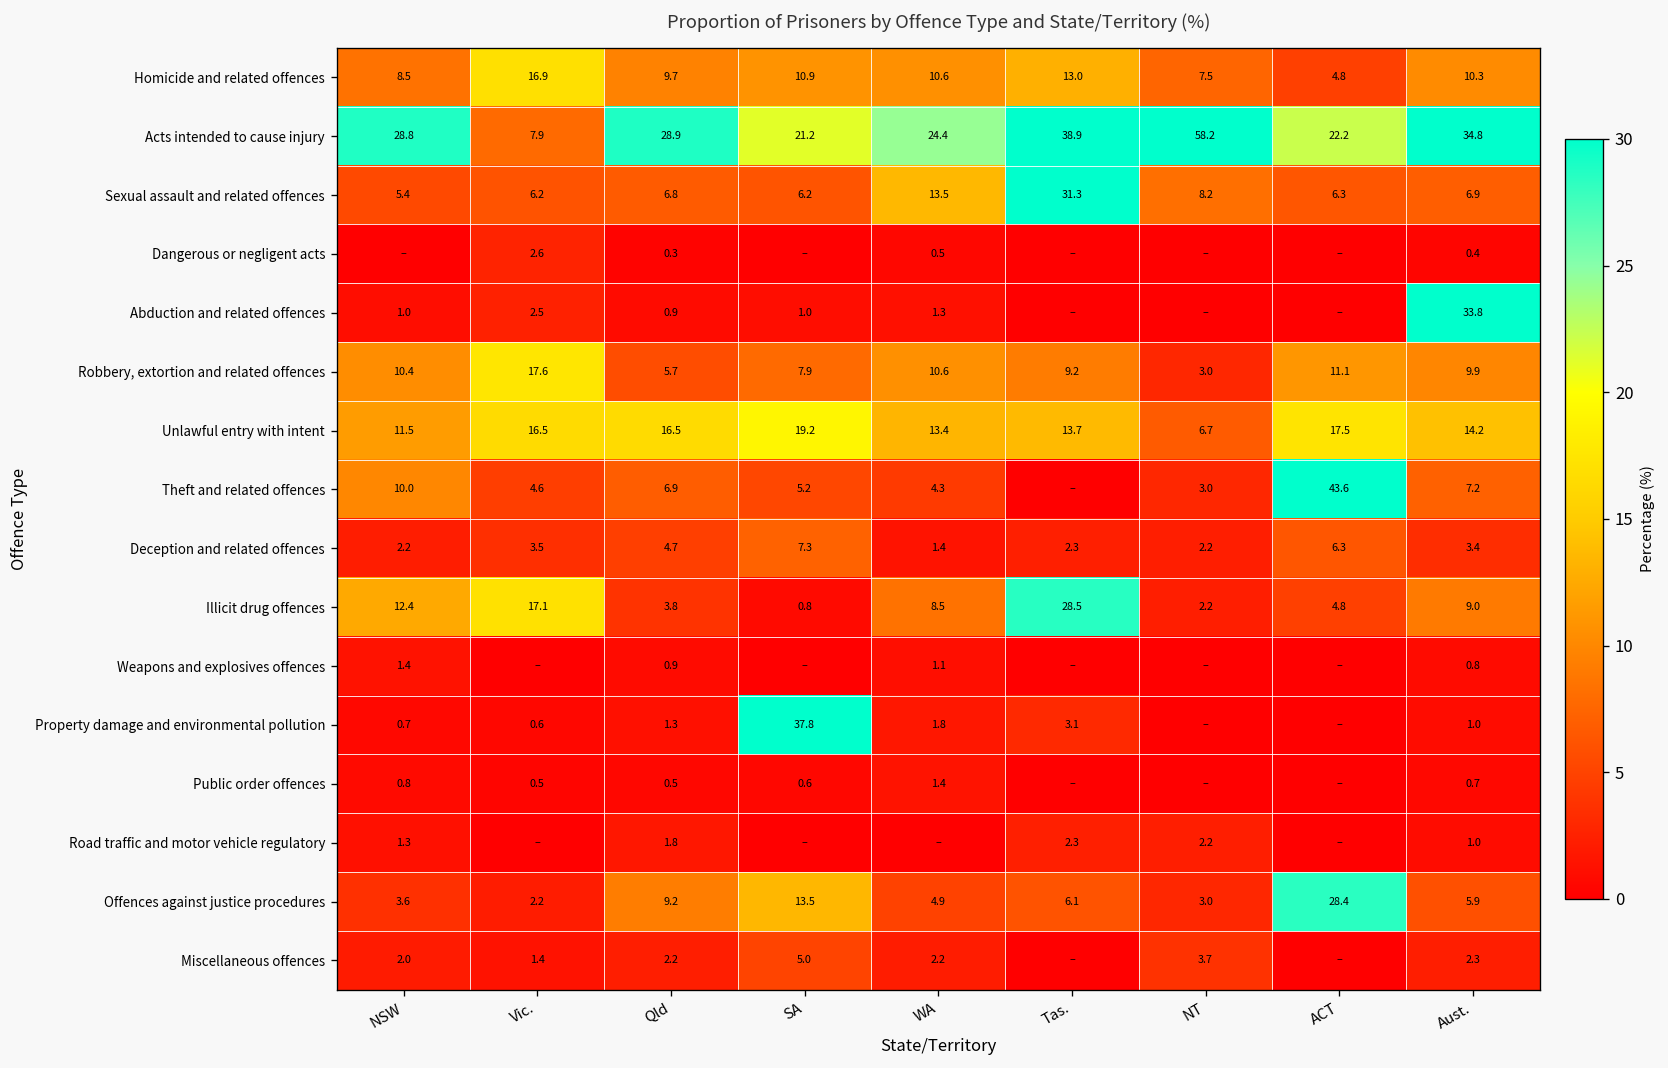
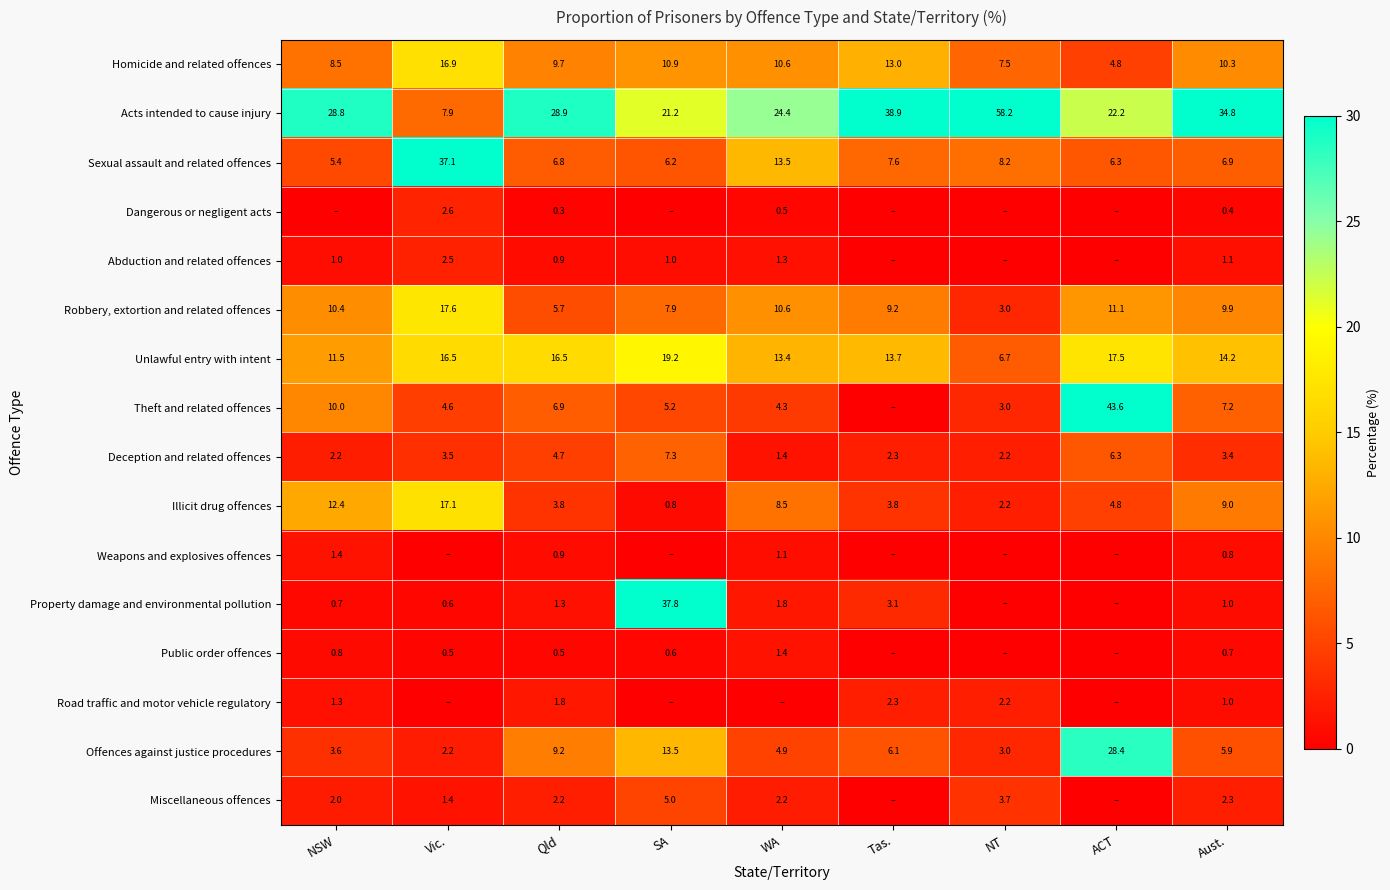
Sexual assault and related offences, Vic.: 6.2 -> 37.1
Sexual assault and related offences, Tas.: 31.3 -> 7.6
Abduction and related offences, Aust.: 33.8 -> 1.1
Illicit drug offences, Tas.: 28.5 -> 3.8
